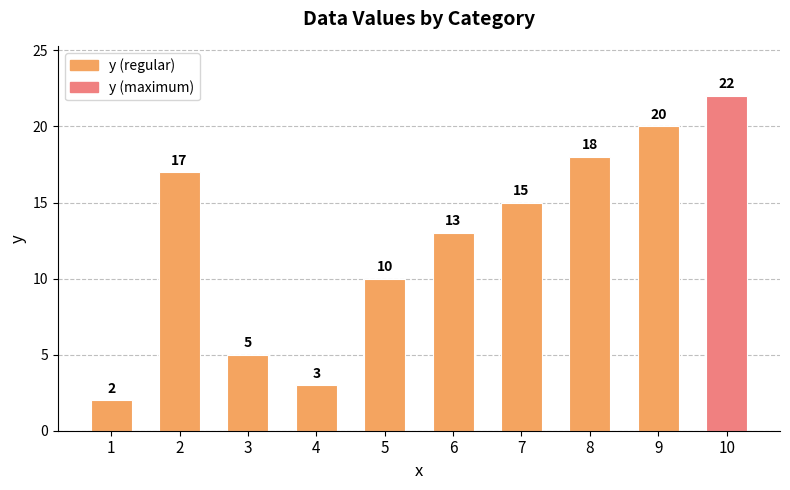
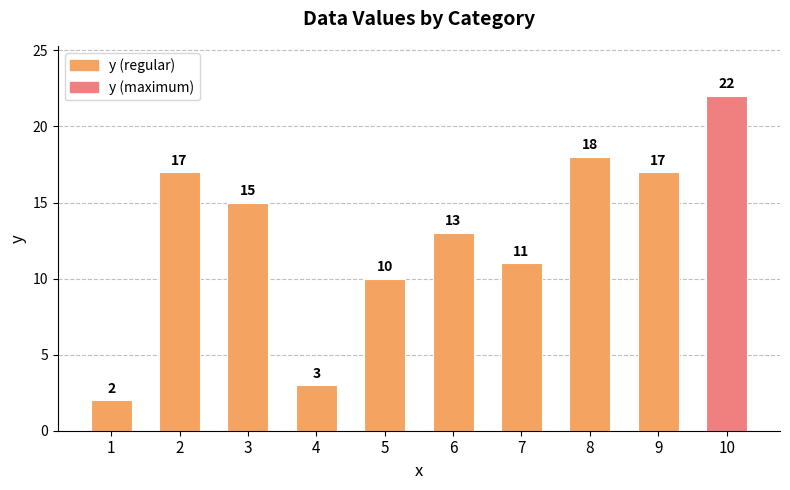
3: 5 -> 15
7: 15 -> 11
9: 20 -> 17
